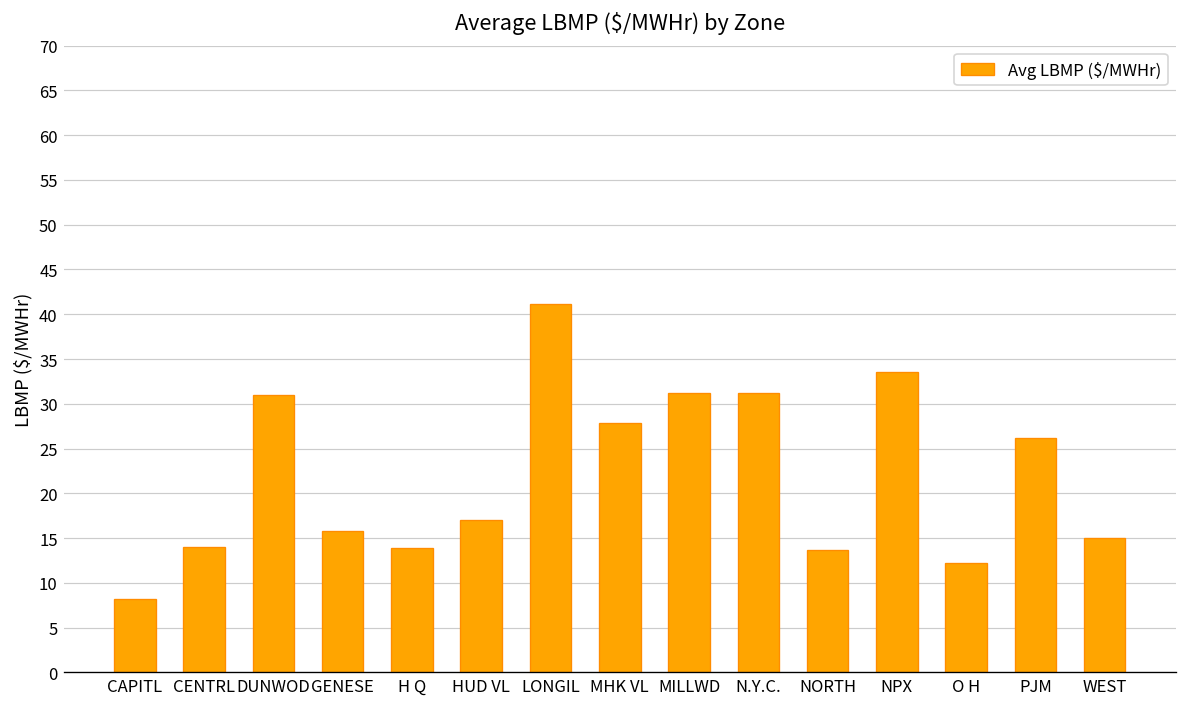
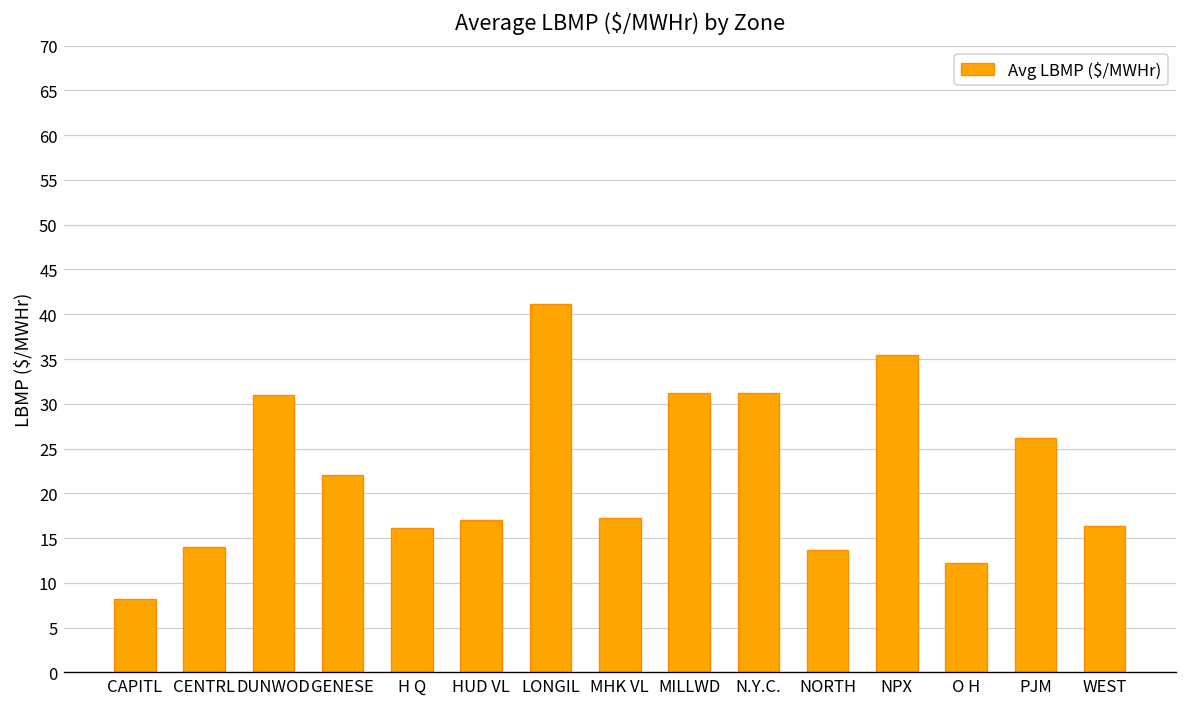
GENESE: 16 -> 22
H Q: 14 -> 16
MHK VL: 28 -> 17
NPX: 34 -> 35
WEST: 15 -> 16
